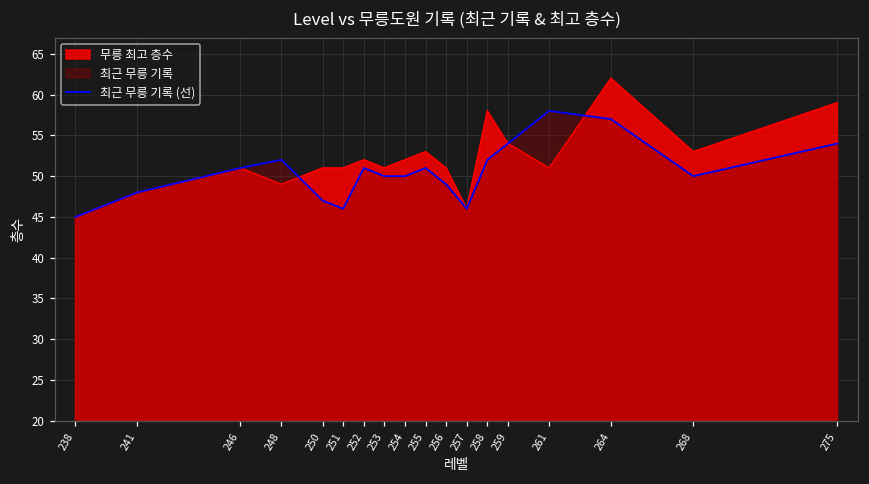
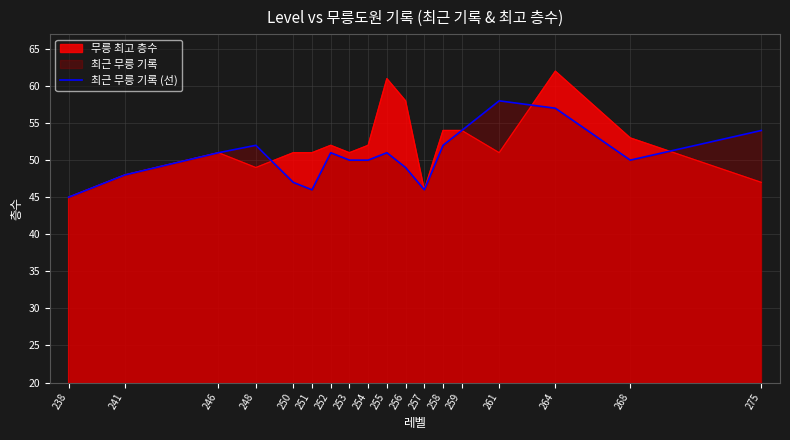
무릉 최고 층수, 255: 53 -> 61
무릉 최고 층수, 256: 51 -> 58
무릉 최고 층수, 258: 58 -> 54
무릉 최고 층수, 275: 59 -> 47
